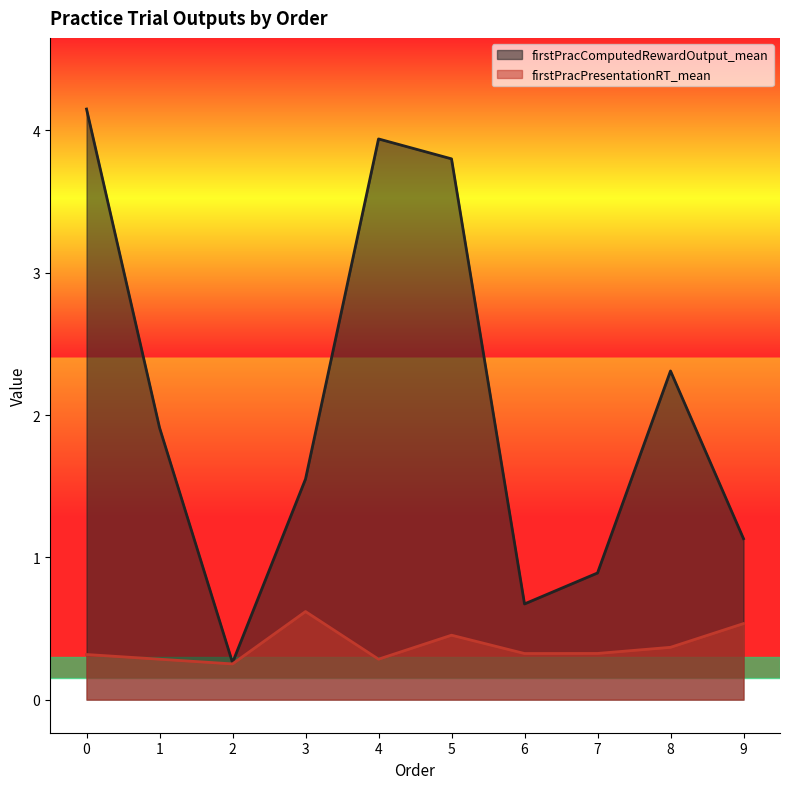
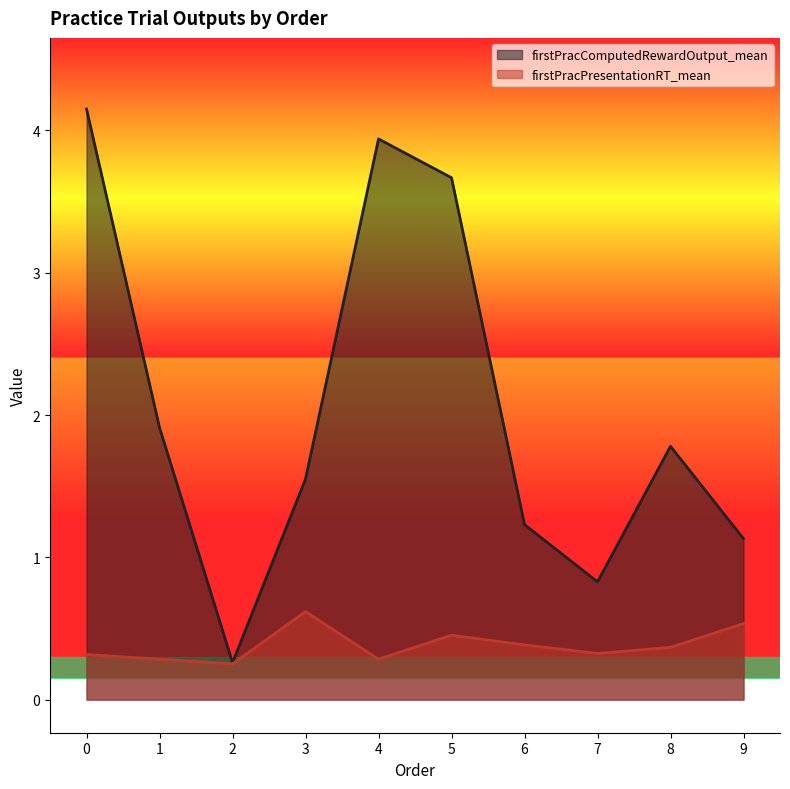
firstPracComputedRewardOutput_mean, 5: 3.80 -> 3.67
firstPracComputedRewardOutput_mean, 6: 0.67 -> 1.23
firstPracPresentationRT_mean, 6: 0.32 -> 0.38
firstPracComputedRewardOutput_mean, 7: 0.89 -> 0.83
firstPracComputedRewardOutput_mean, 8: 2.31 -> 1.78
